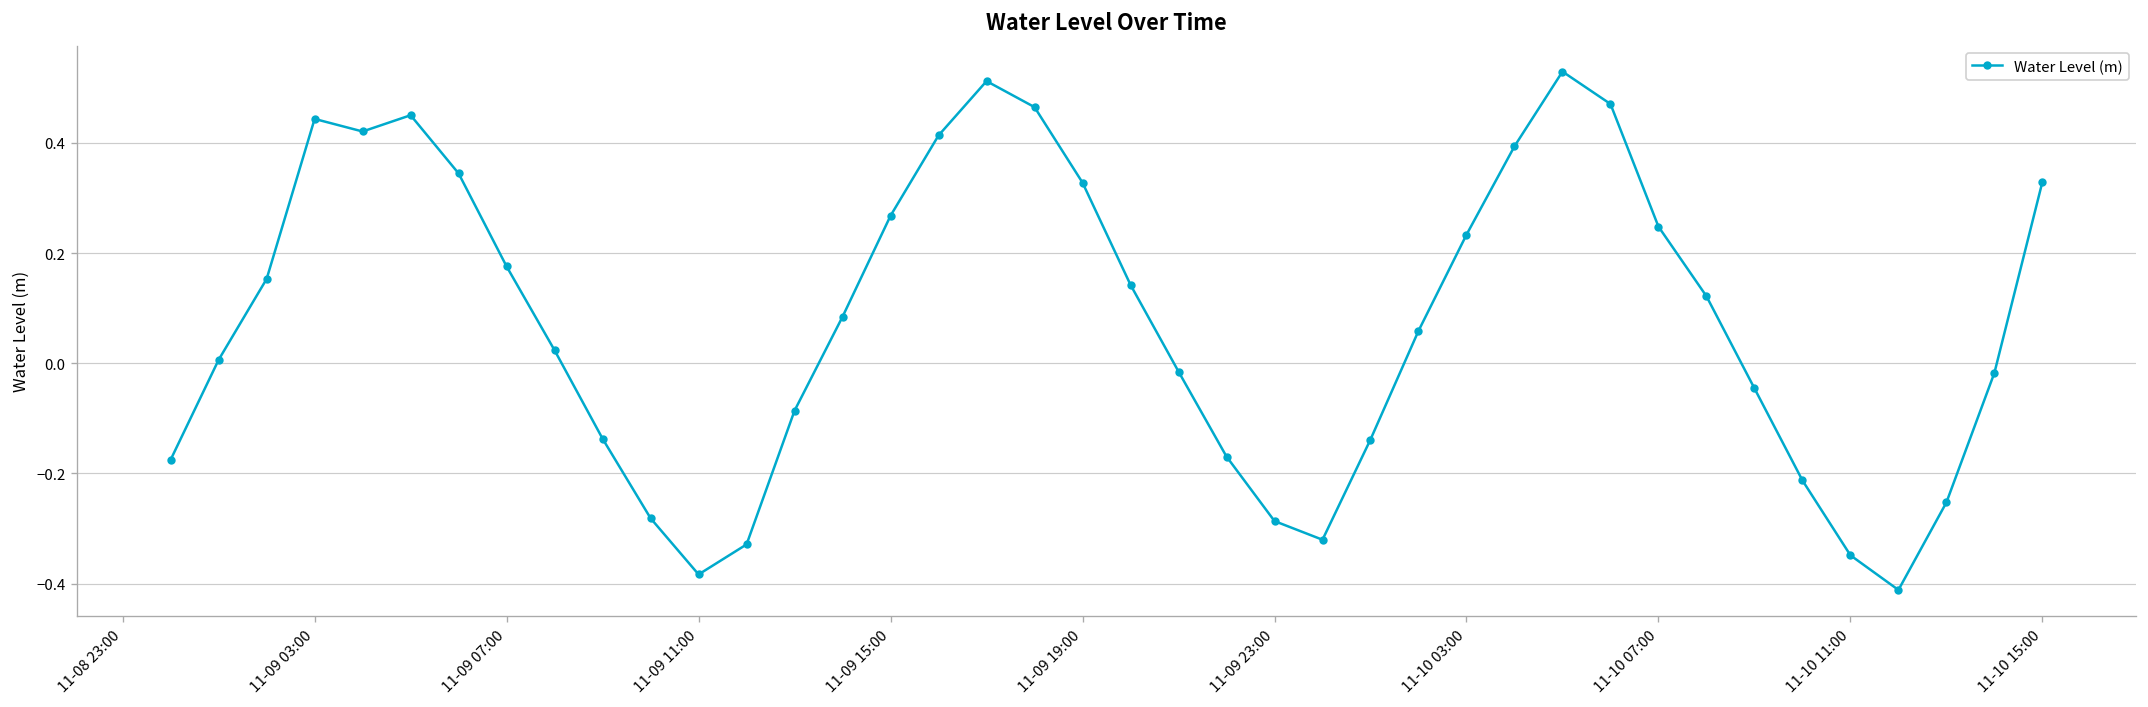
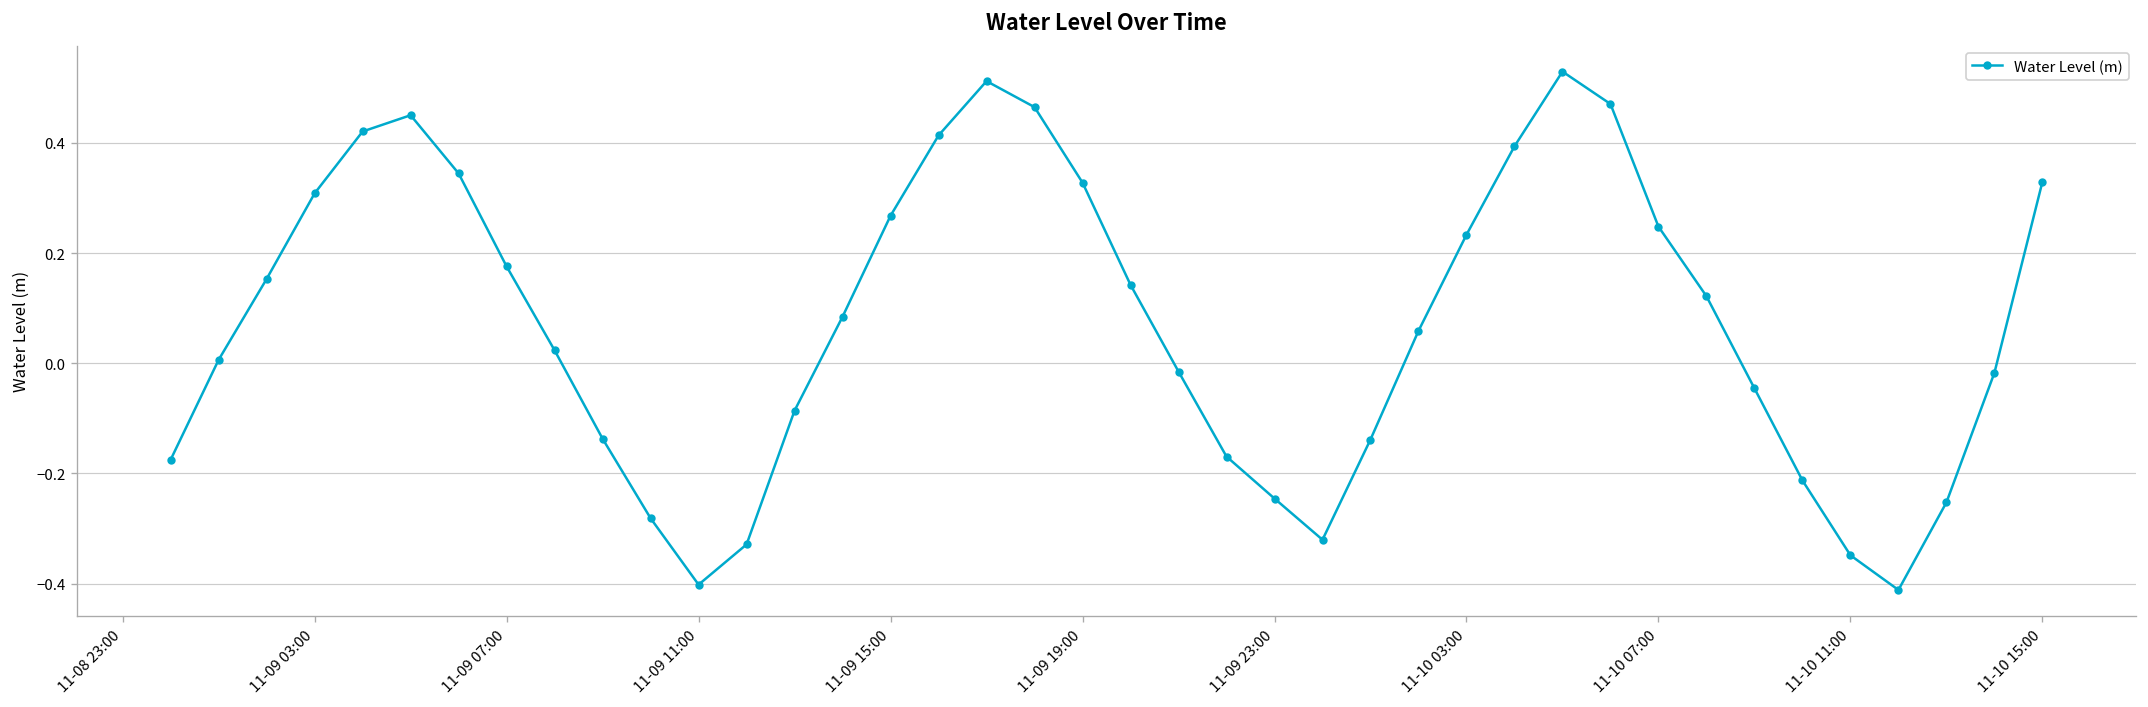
11-09 03:00: 0.44 -> 0.31
11-09 11:00: -0.38 -> -0.40
11-09 23:00: -0.29 -> -0.25
